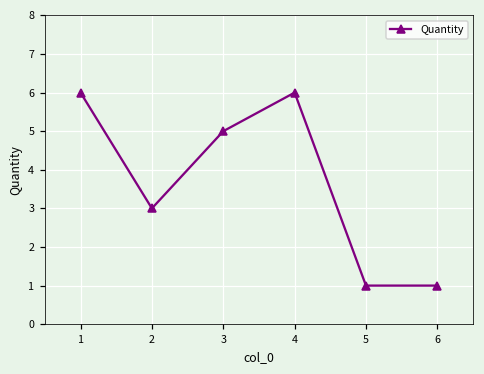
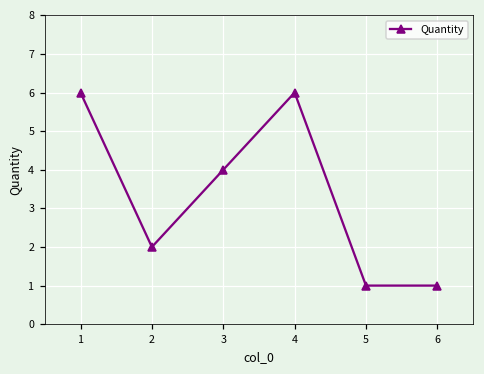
2: 3 -> 2
3: 5 -> 4
